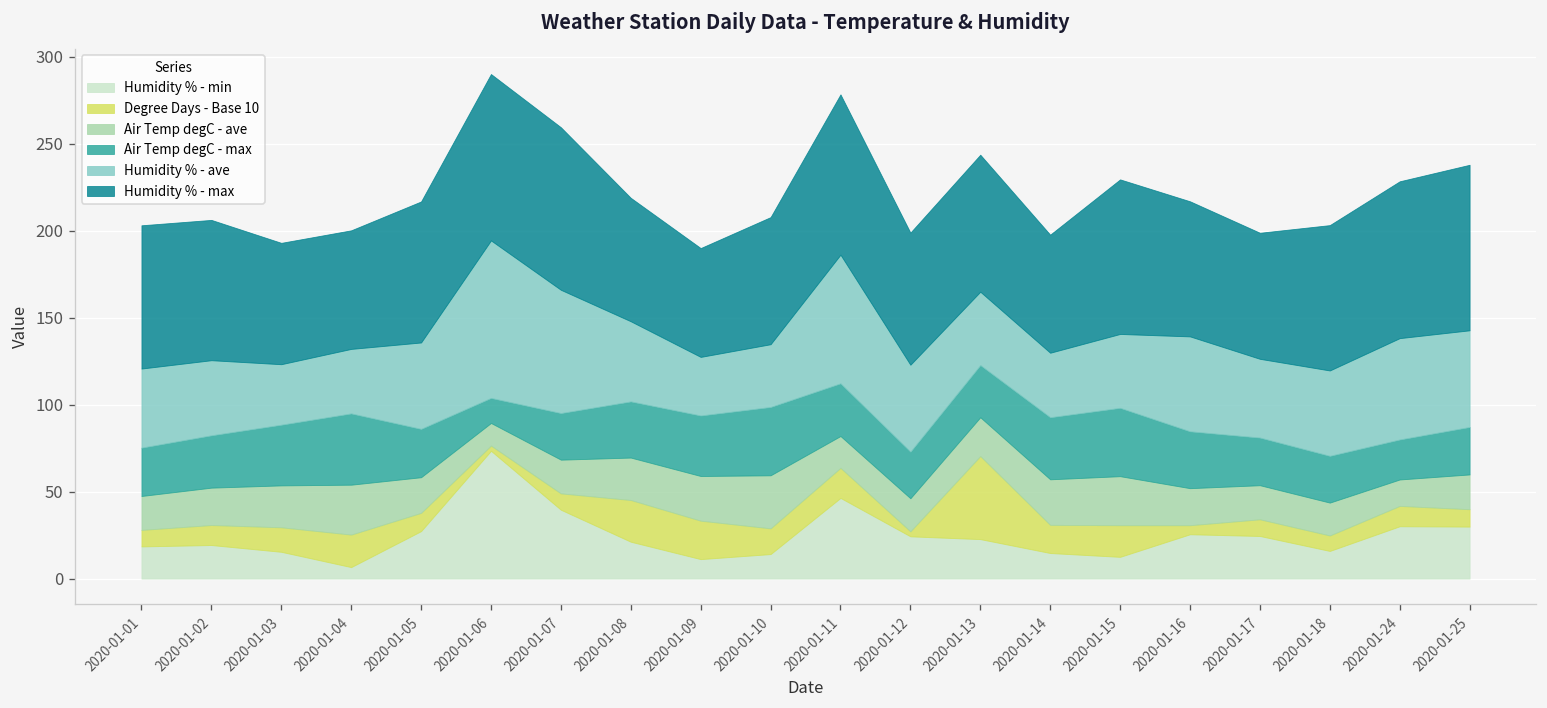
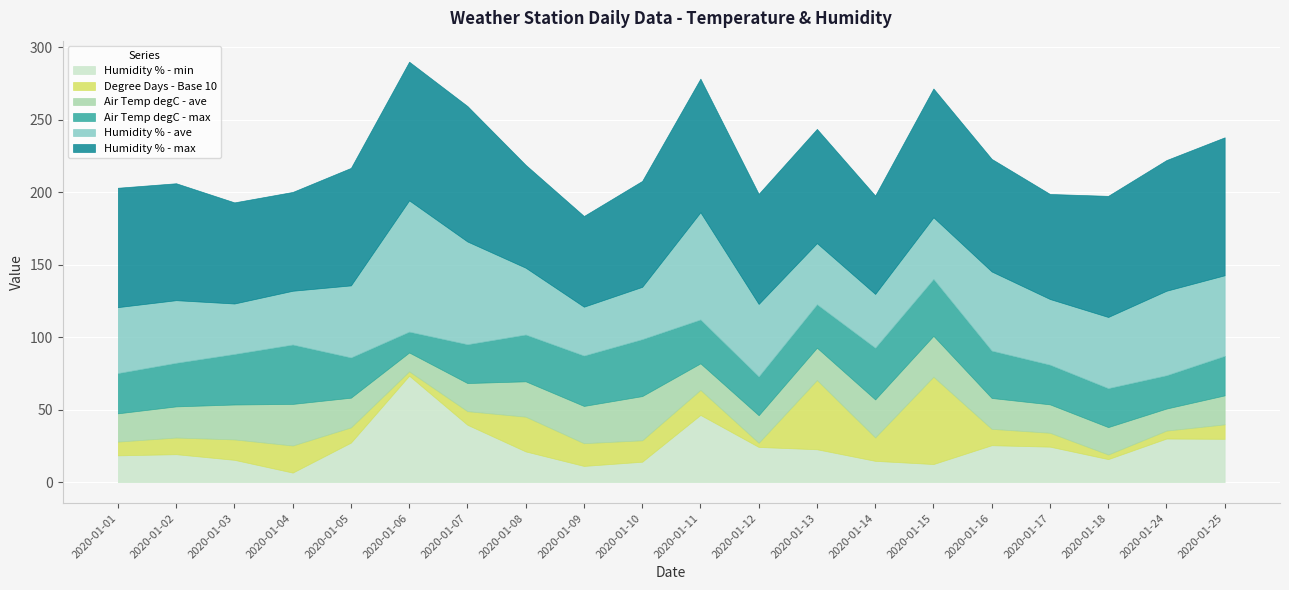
Degree Days - Base 10, 2020-01-09: 22 -> 16
Degree Days - Base 10, 2020-01-15: 18 -> 60
Degree Days - Base 10, 2020-01-16: 5 -> 11
Degree Days - Base 10, 2020-01-18: 9 -> 3
Degree Days - Base 10, 2020-01-24: 12 -> 6
